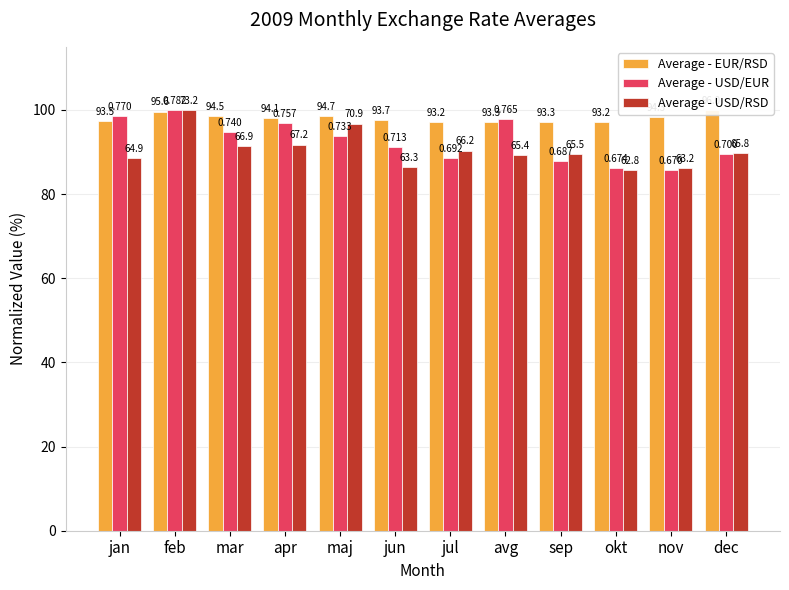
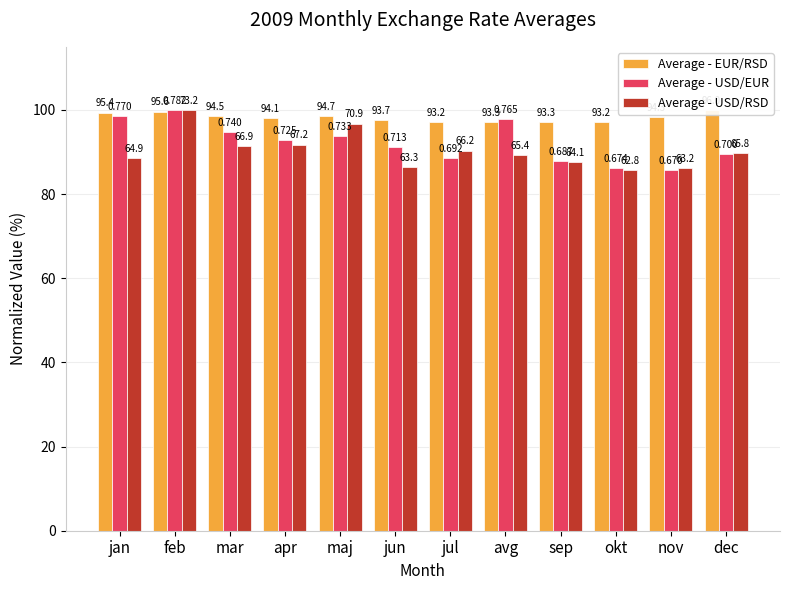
Average - EUR/RSD, jan: 93.5 -> 95.4
Average - USD/EUR, apr: 0.757 -> 0.725
Average - USD/RSD, sep: 65.5 -> 64.1
